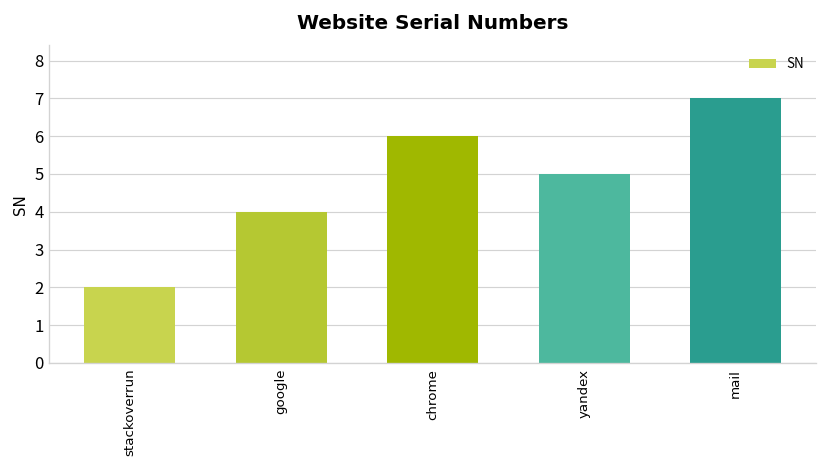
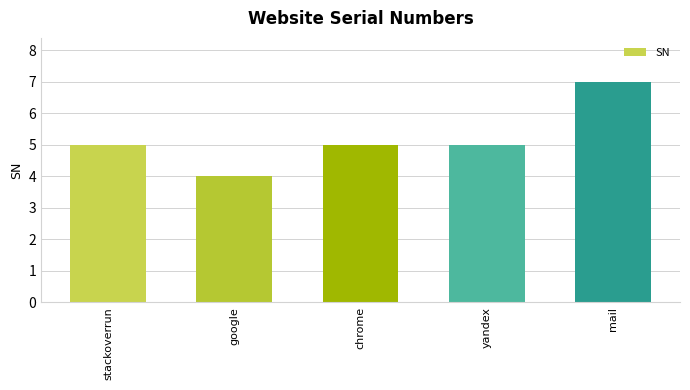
stackoverrun: 2 -> 5
chrome: 6 -> 5
